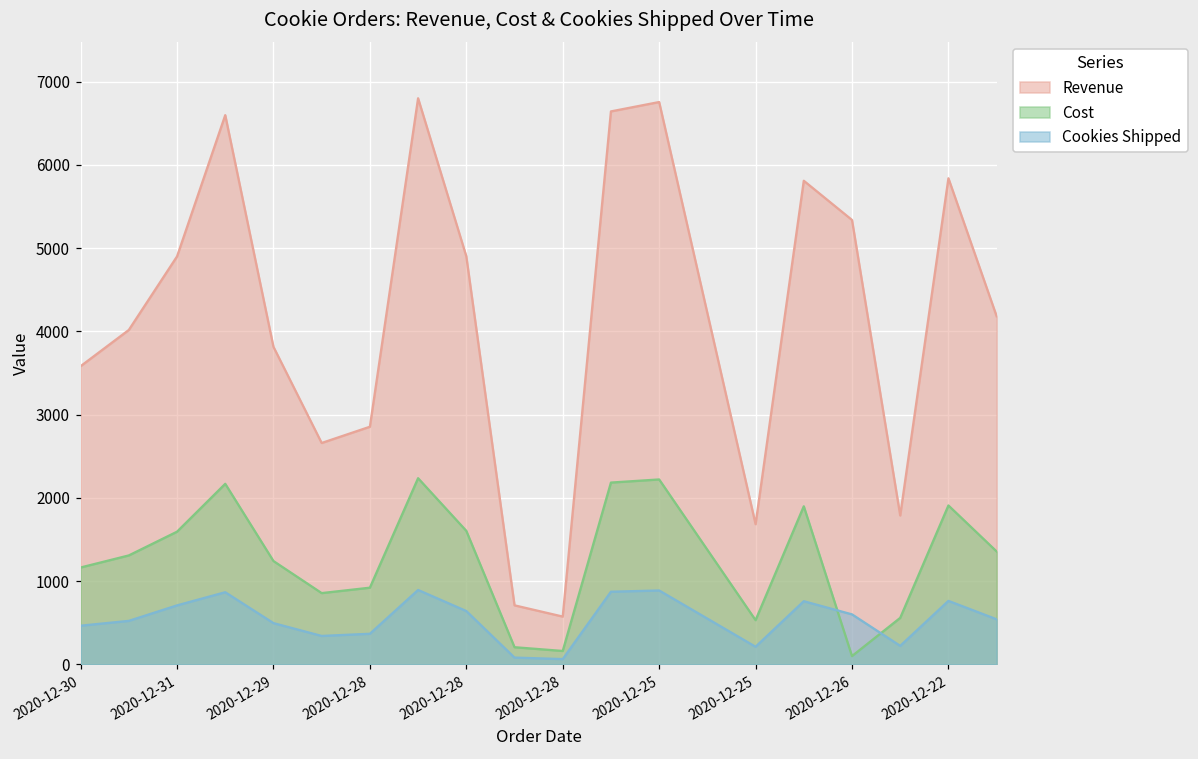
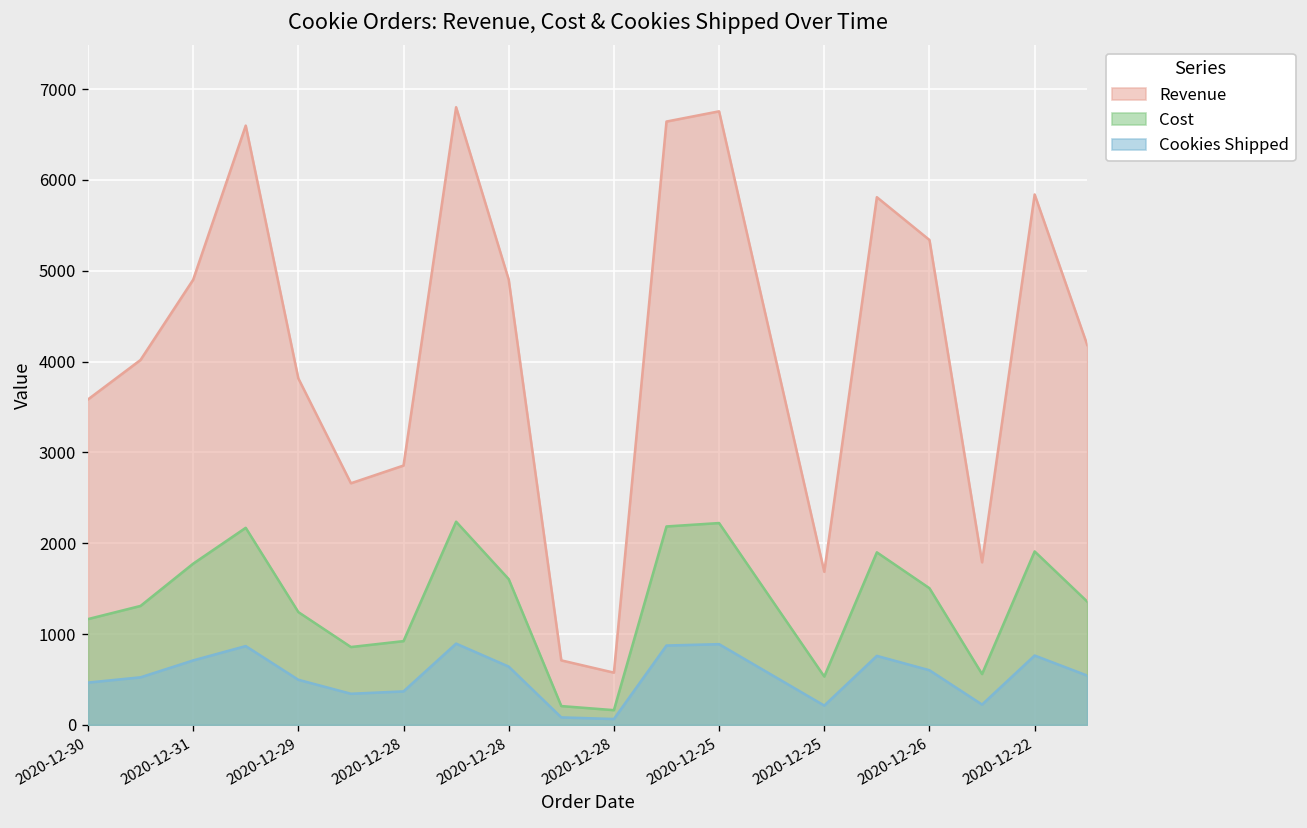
Cost, 2020-12-31: 1600 -> 1800
Cost, 2020-12-26: 100 -> 1500
